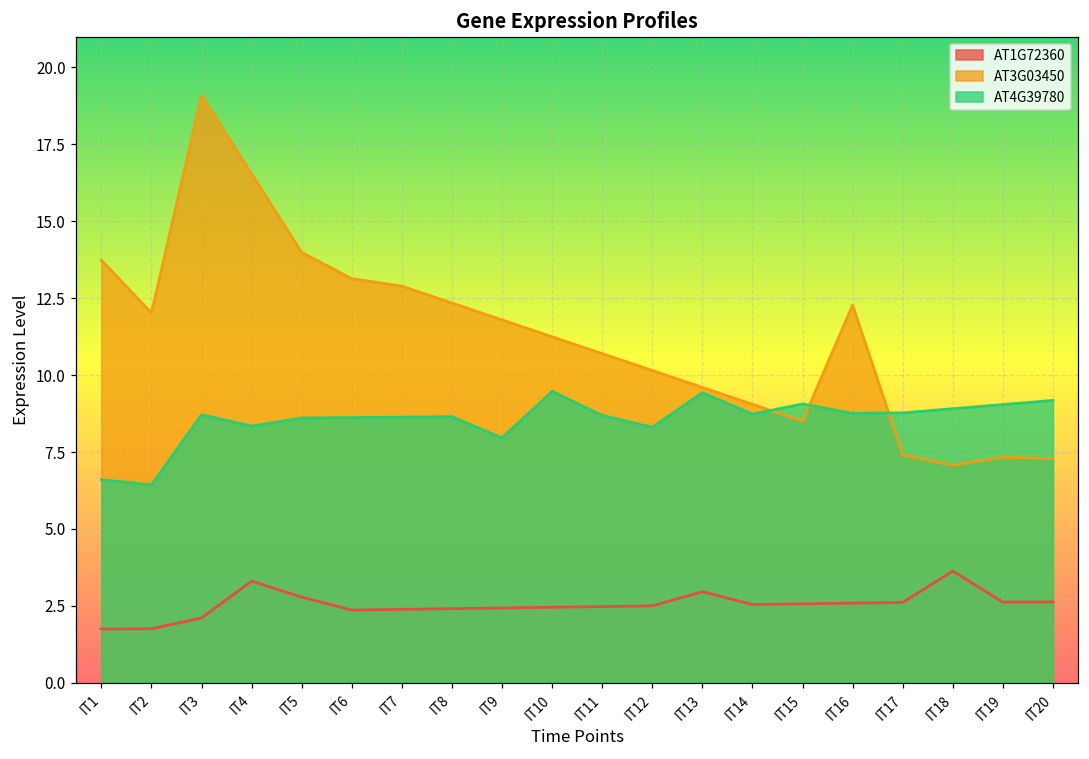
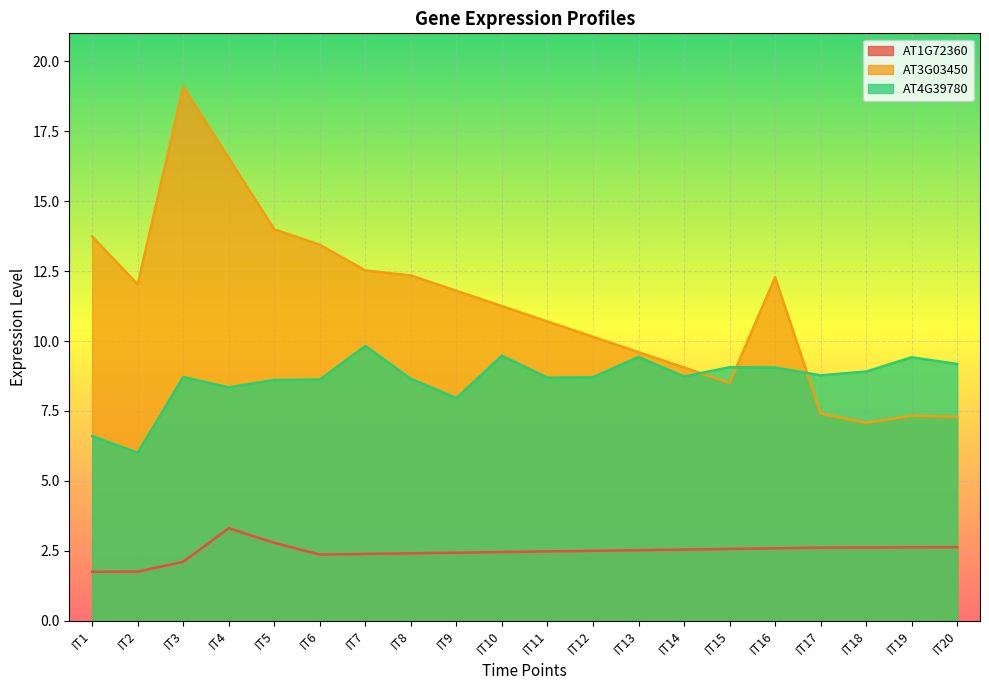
AT4G39780, IT2: 6.4 -> 6.0
AT3G03450, IT6: 13.1 -> 13.4
AT3G03450, IT7: 12.9 -> 12.5
AT4G39780, IT7: 8.6 -> 9.8
AT4G39780, IT12: 8.3 -> 8.7
AT1G72360, IT13: 3.0 -> 2.5
AT4G39780, IT16: 8.8 -> 9.1
AT1G72360, IT18: 3.6 -> 2.6
AT4G39780, IT19: 9.0 -> 9.4
